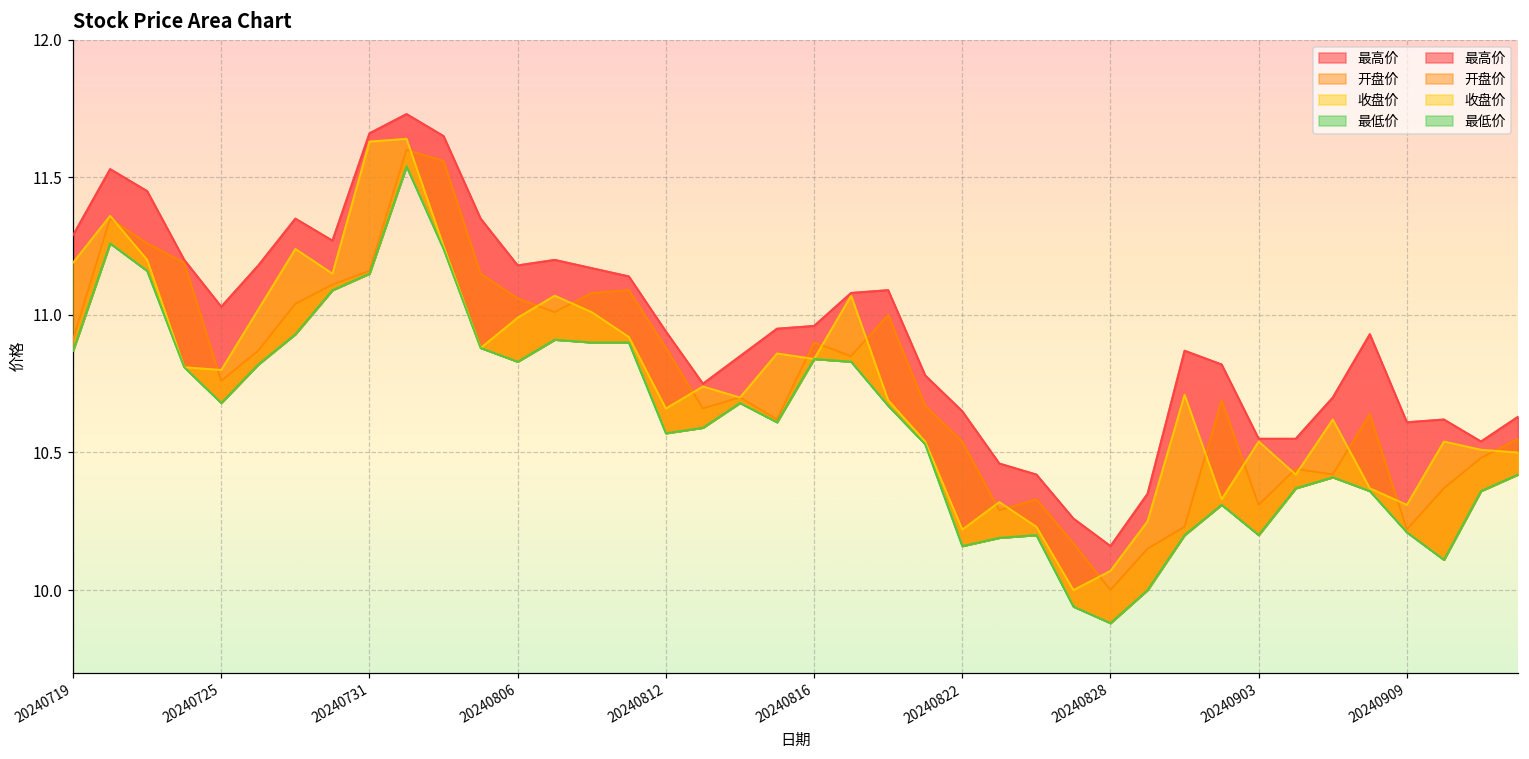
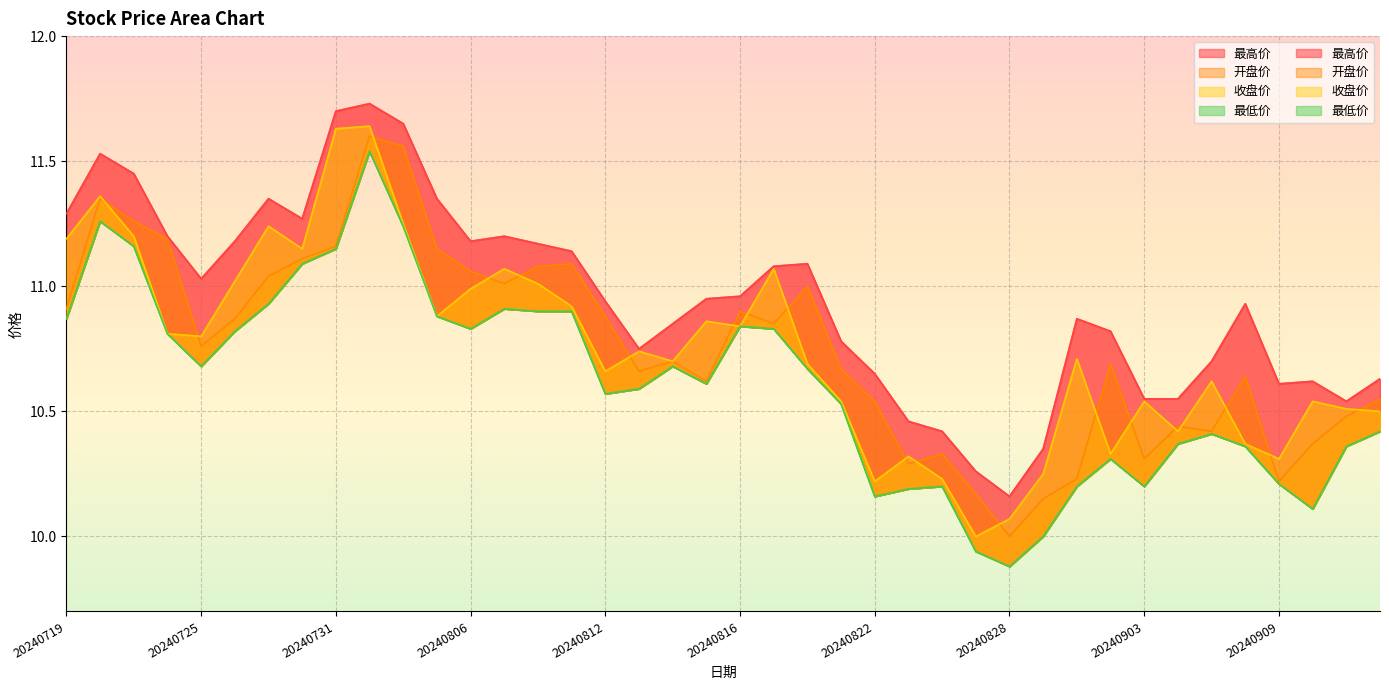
最高价, 20240731: 11.66 -> 11.70
